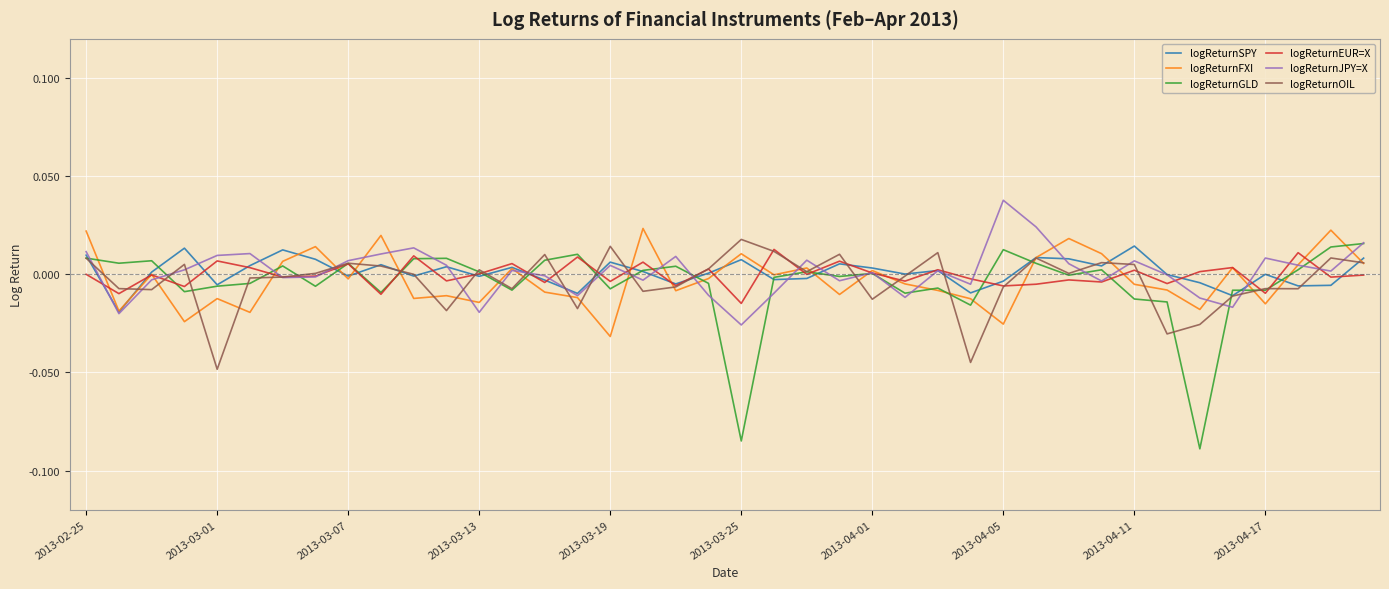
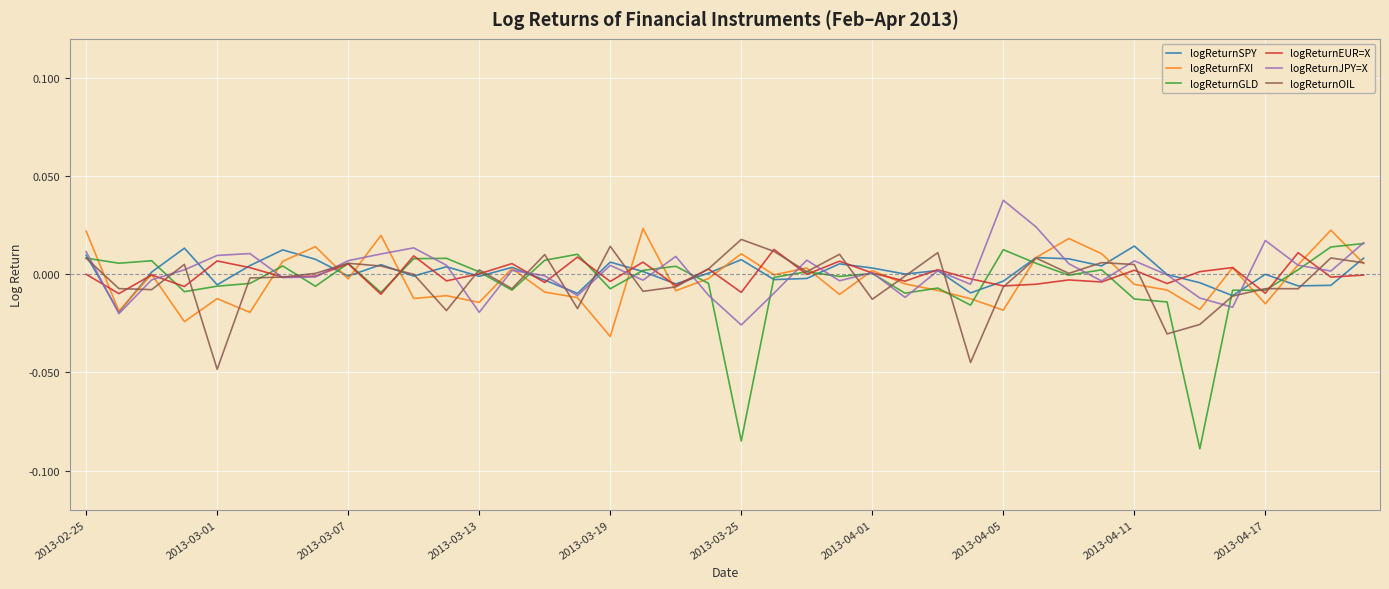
logReturnEUR=X, 2013-03-25: -0.015 -> -0.009
logReturnFXI, 2013-04-05: -0.025 -> -0.018
logReturnJPY=X, 2013-04-17: 0.008 -> 0.017
